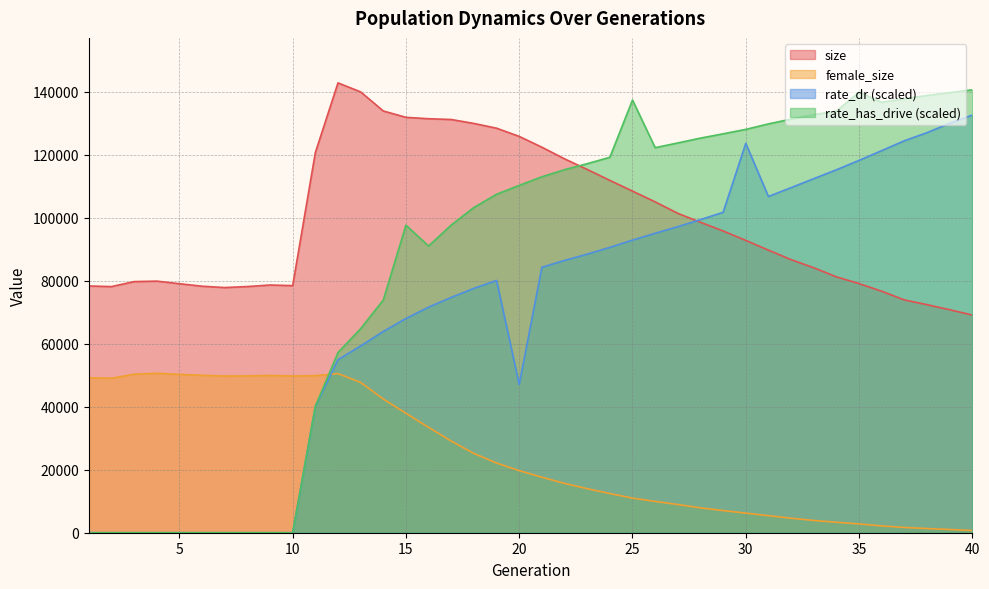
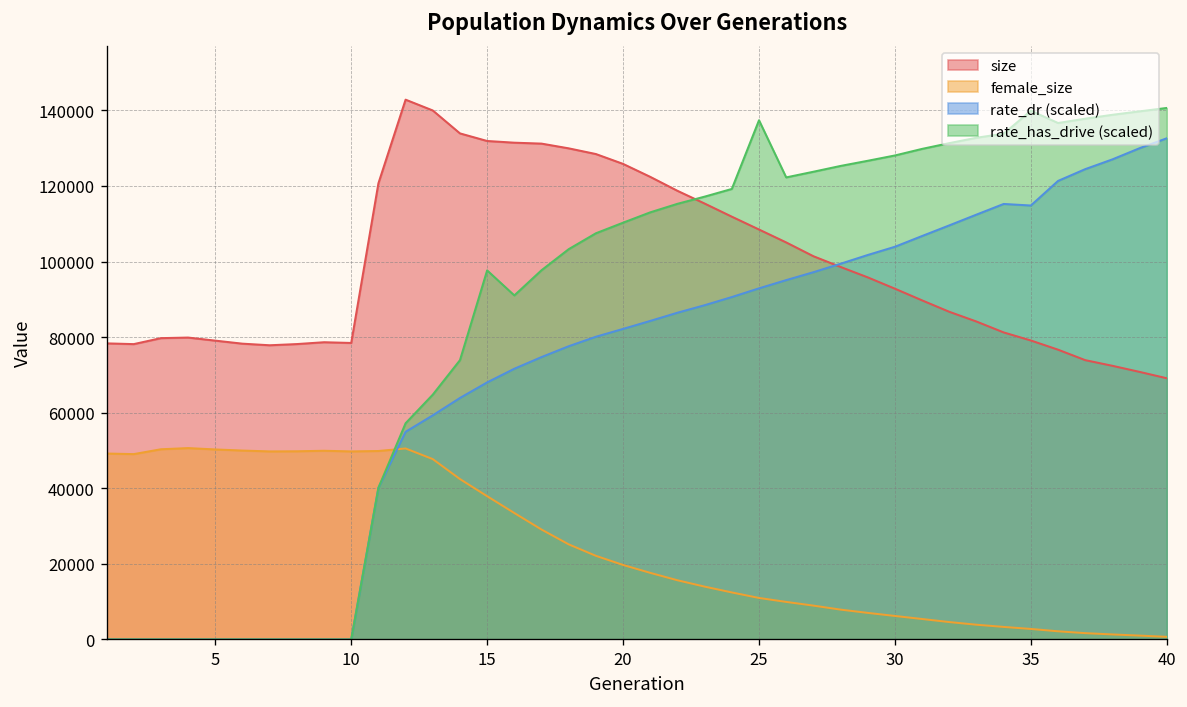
rate_dr (scaled), 20: 47000 -> 82000
rate_dr (scaled), 30: 124000 -> 104000
rate_dr (scaled), 35: 118000 -> 115000
